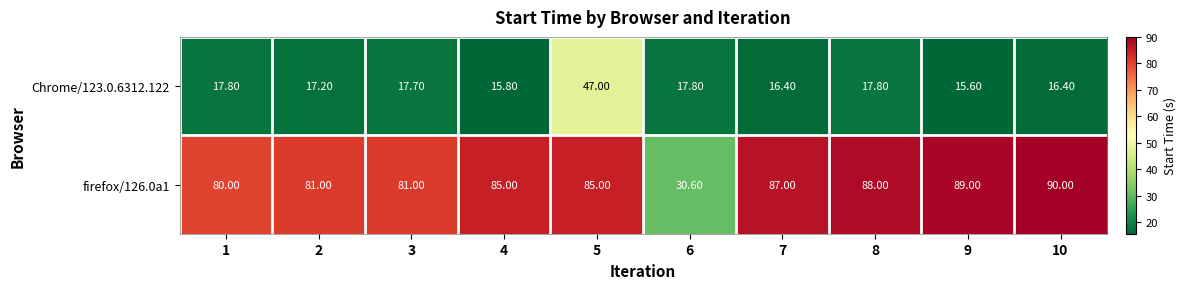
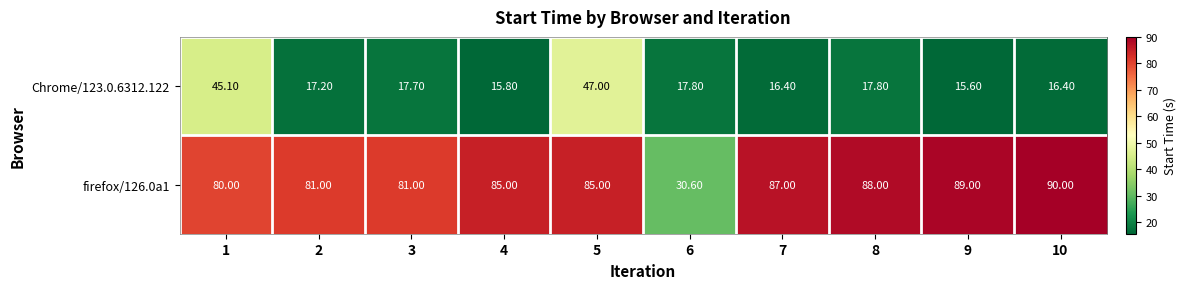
Chrome/123.0.6312.122, 1: 17.80 -> 45.10
